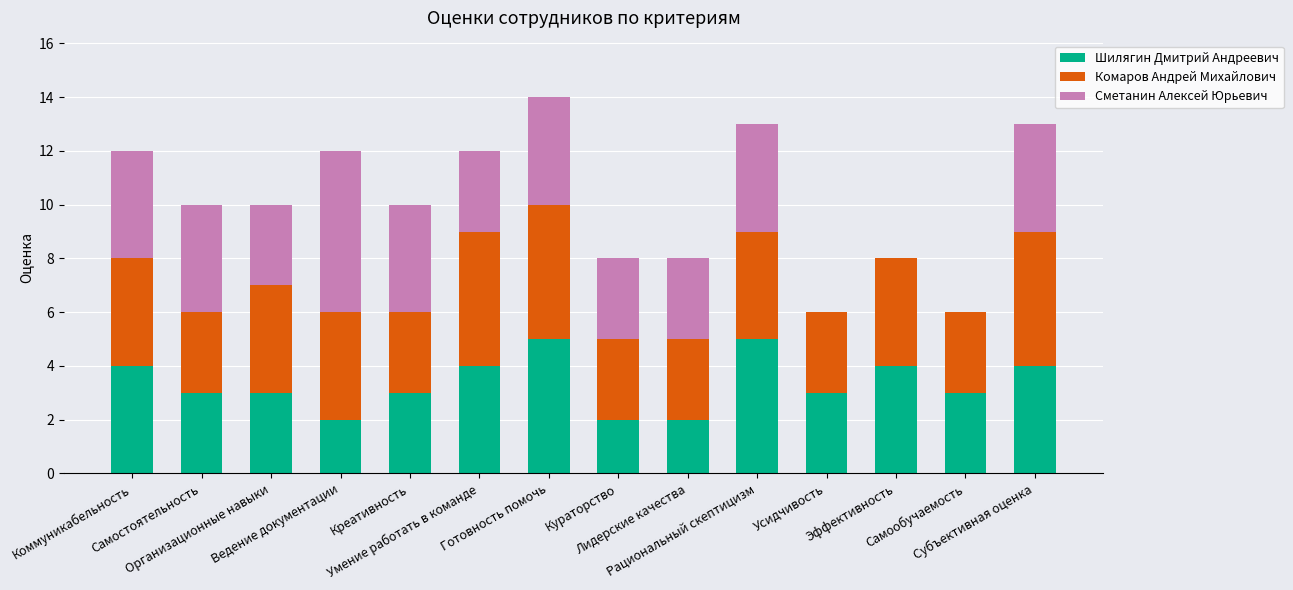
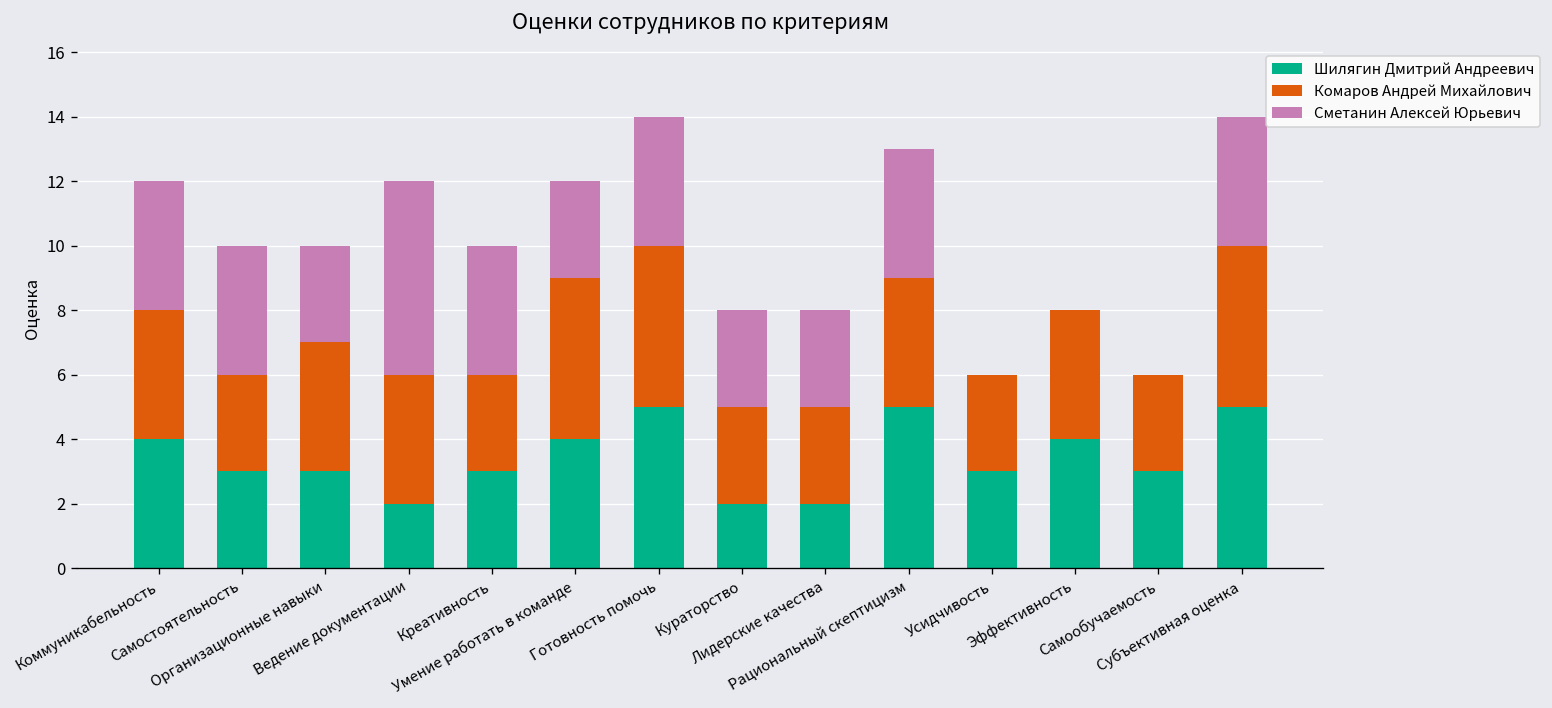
Шилягин Дмитрий Андреевич, Субъективная оценка: 4 -> 5
